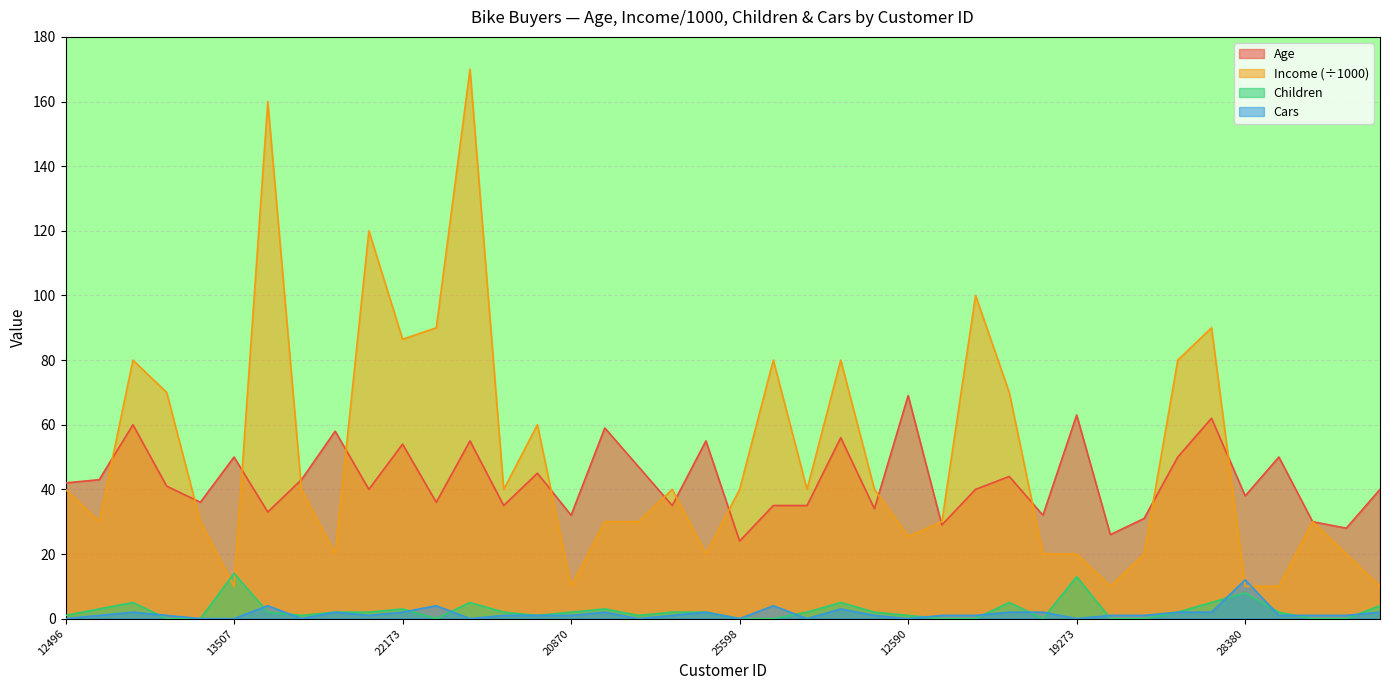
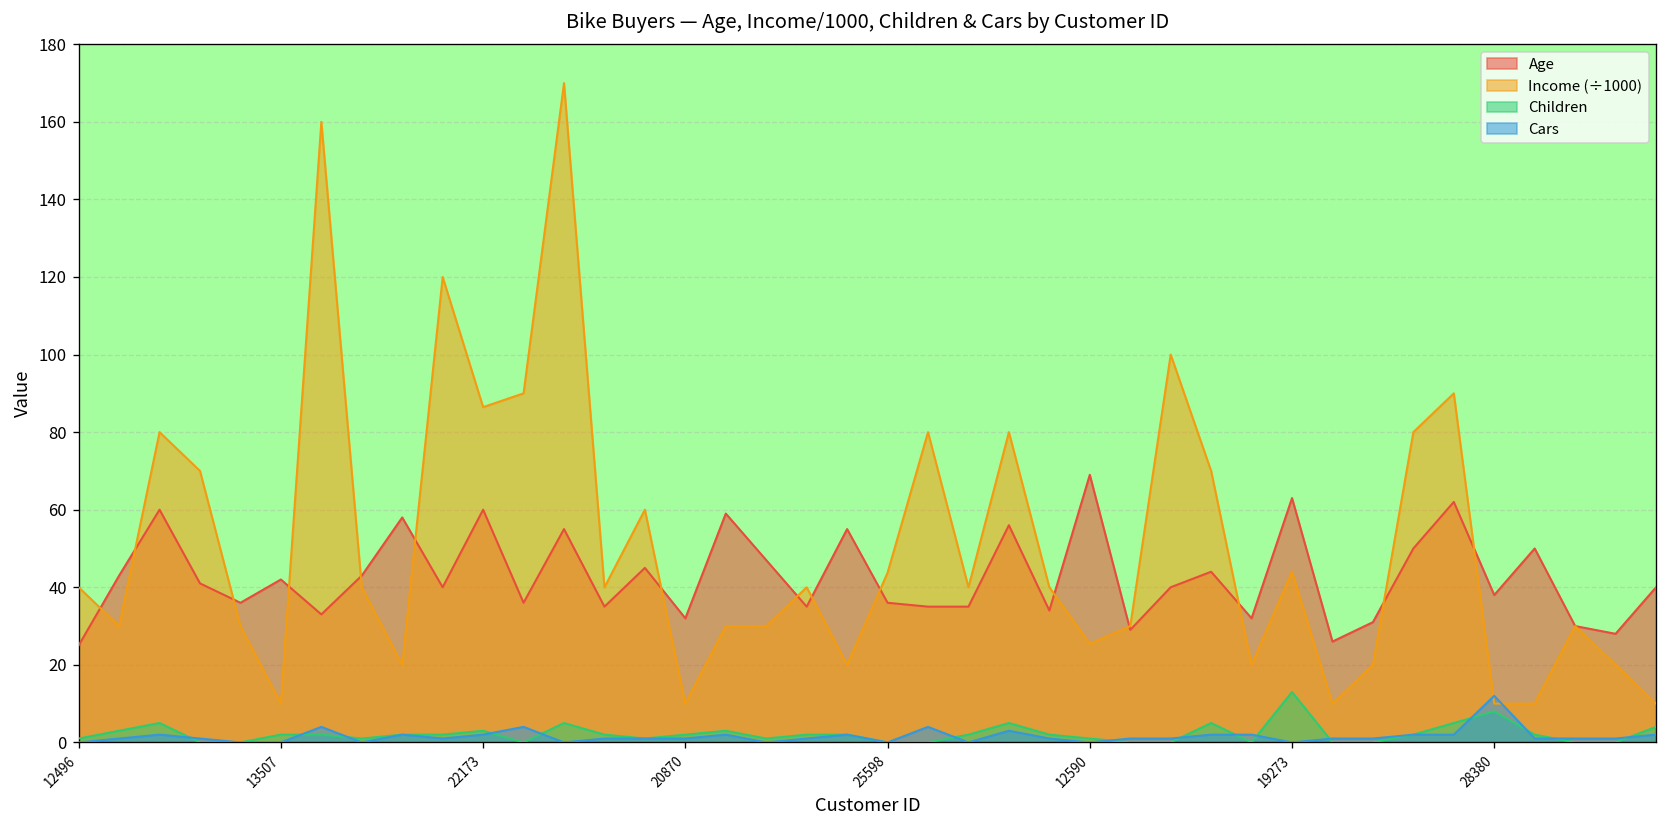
Age, 12496: 42 -> 25
Age, 13507: 50 -> 42
Children, 13507: 14 -> 2
Age, 22173: 54 -> 60
Age, 25598: 24 -> 36
Income (÷1000), 25598: 40 -> 44
Income (÷1000), 19273: 20 -> 44
